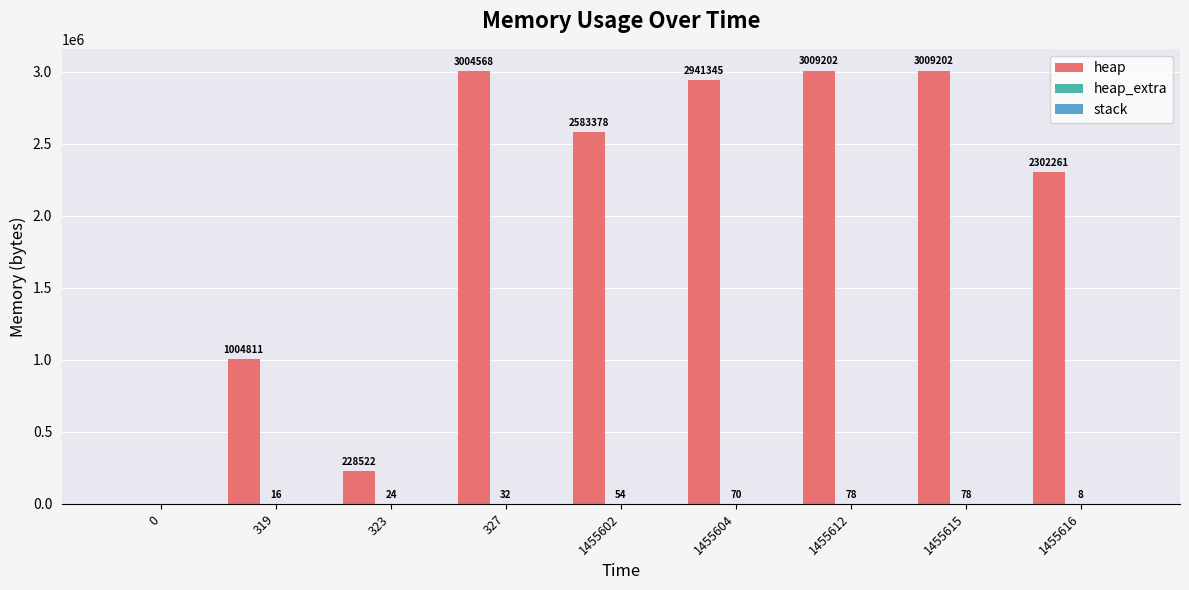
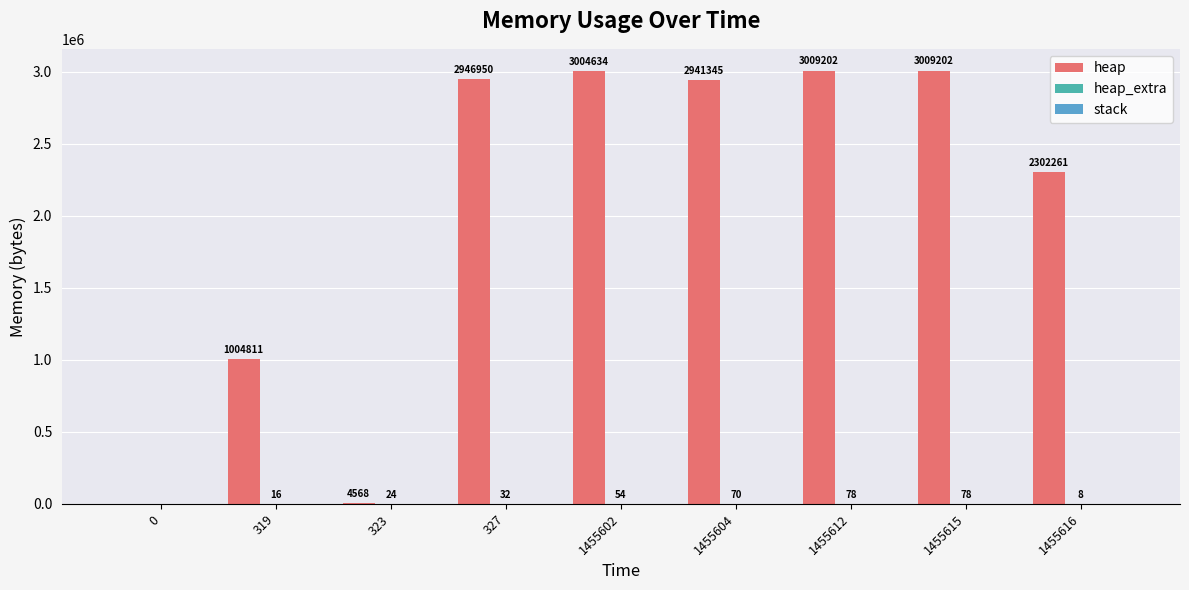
heap, 323: 228522 -> 4568
heap, 327: 3004568 -> 2946950
heap, 1455602: 2583378 -> 3004634
